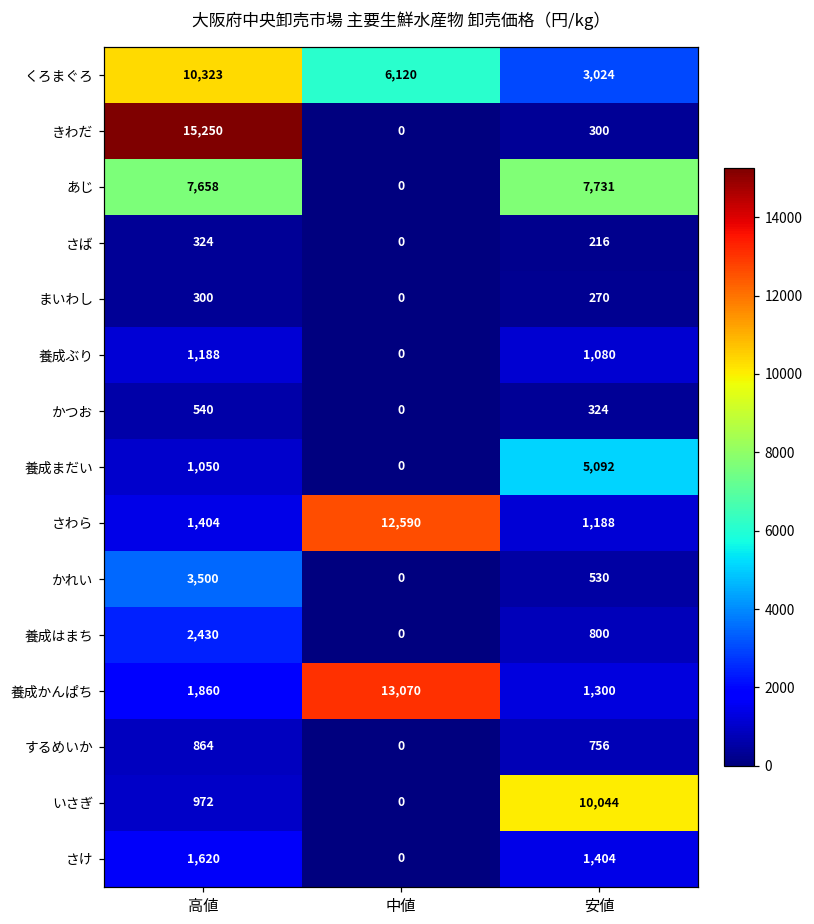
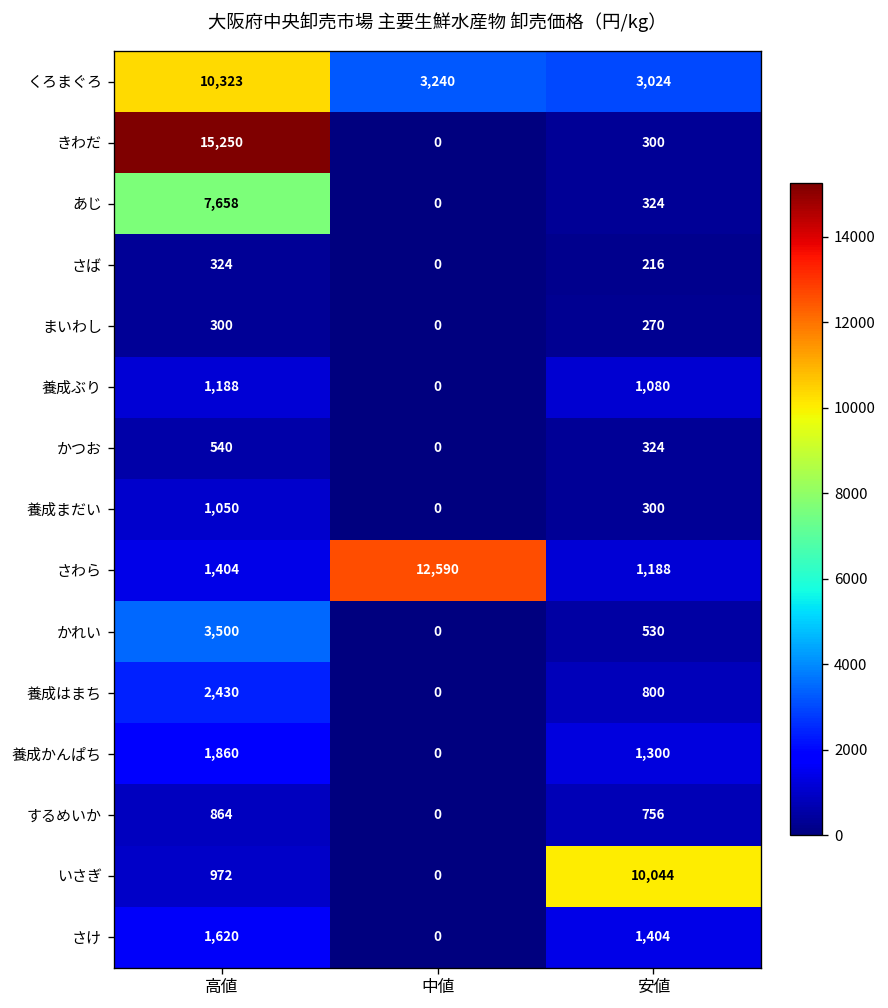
くろまぐろ, 中値: 6,120 -> 3,240
あじ, 安値: 7,731 -> 324
養成まだい, 安値: 5,092 -> 300
養成かんぱち, 中値: 13,070 -> 0
